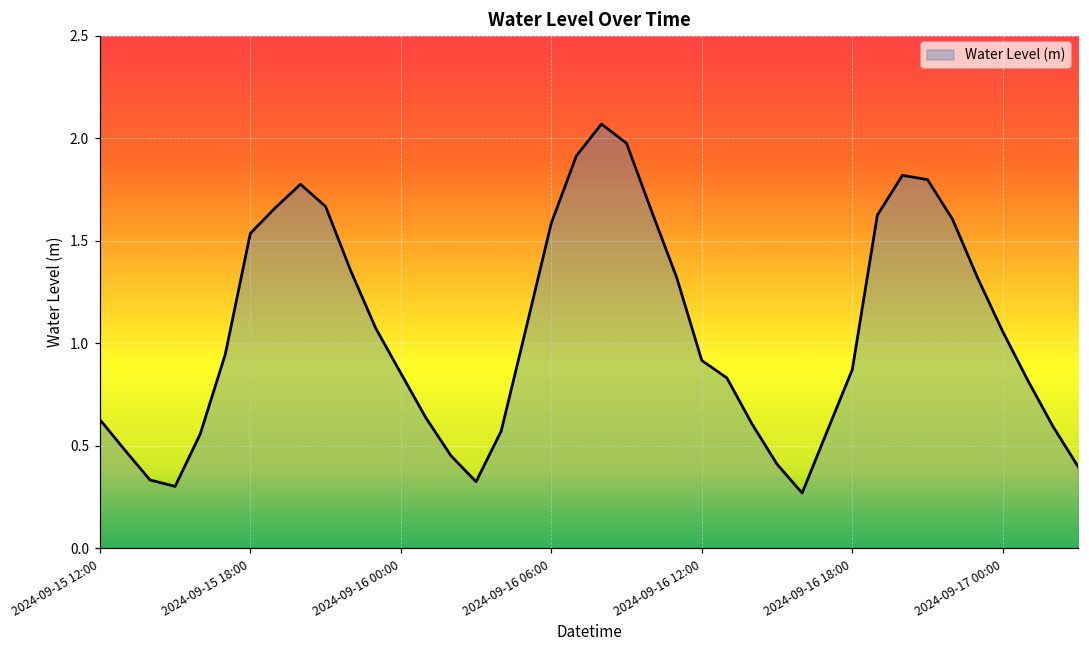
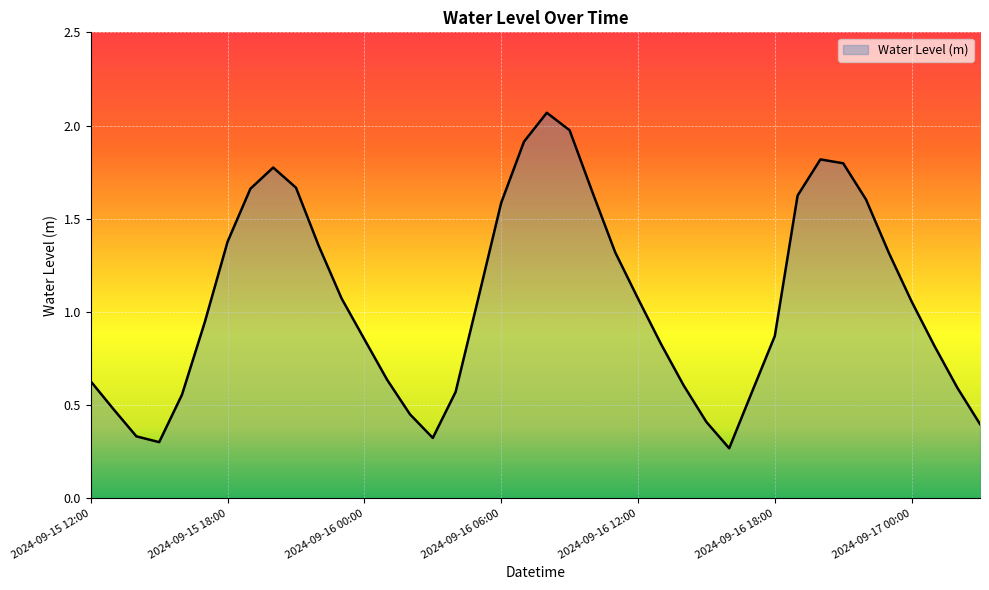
2024-09-15 18:00: 1.54 -> 1.38
2024-09-16 12:00: 0.92 -> 1.07
